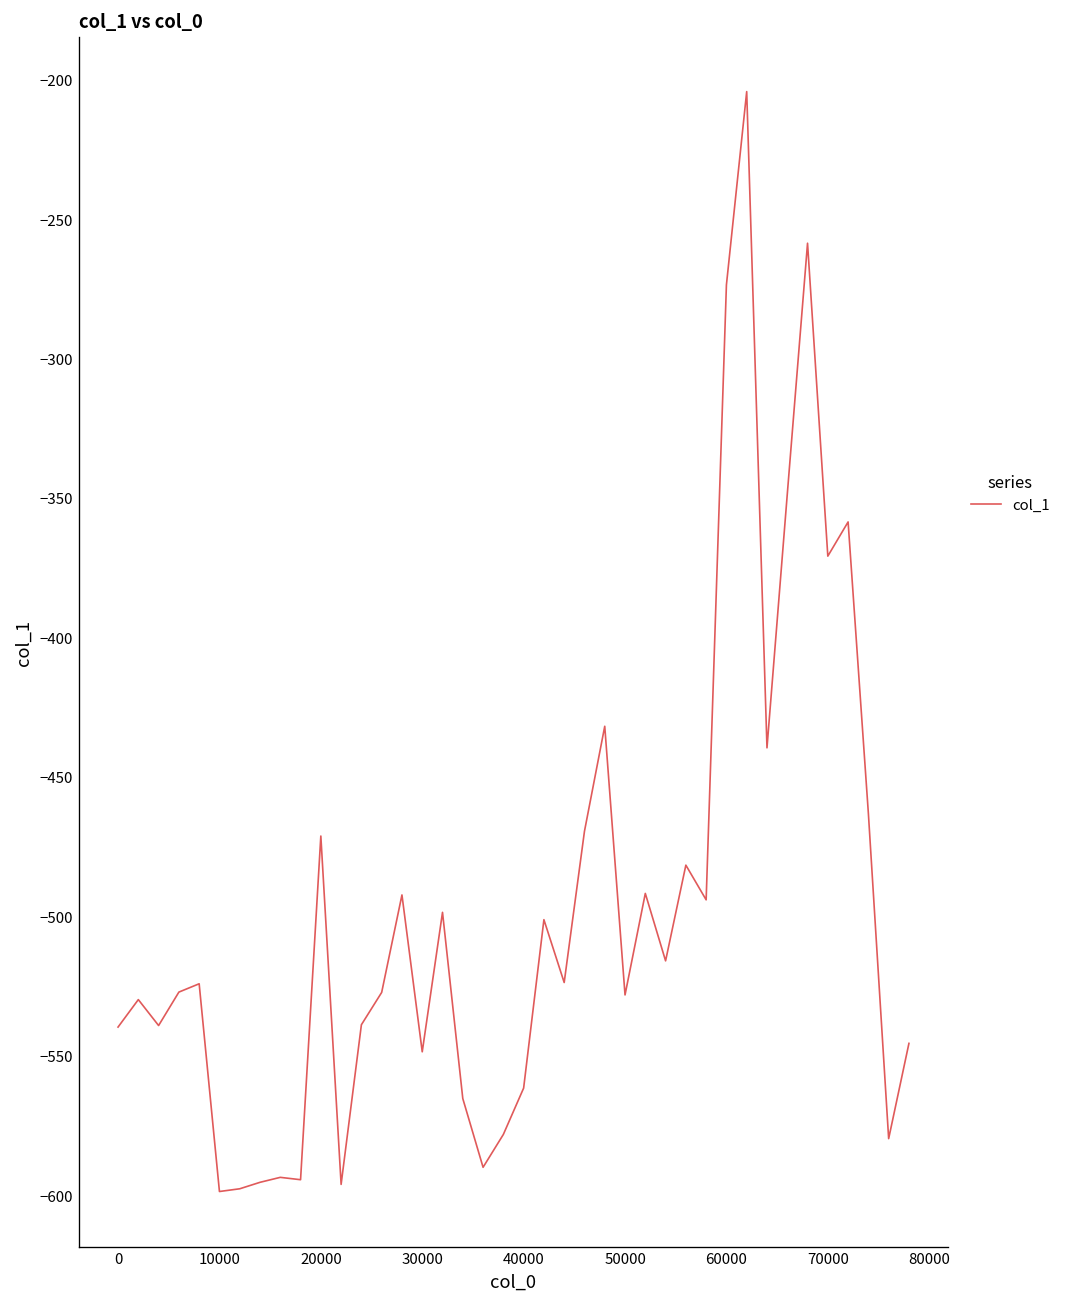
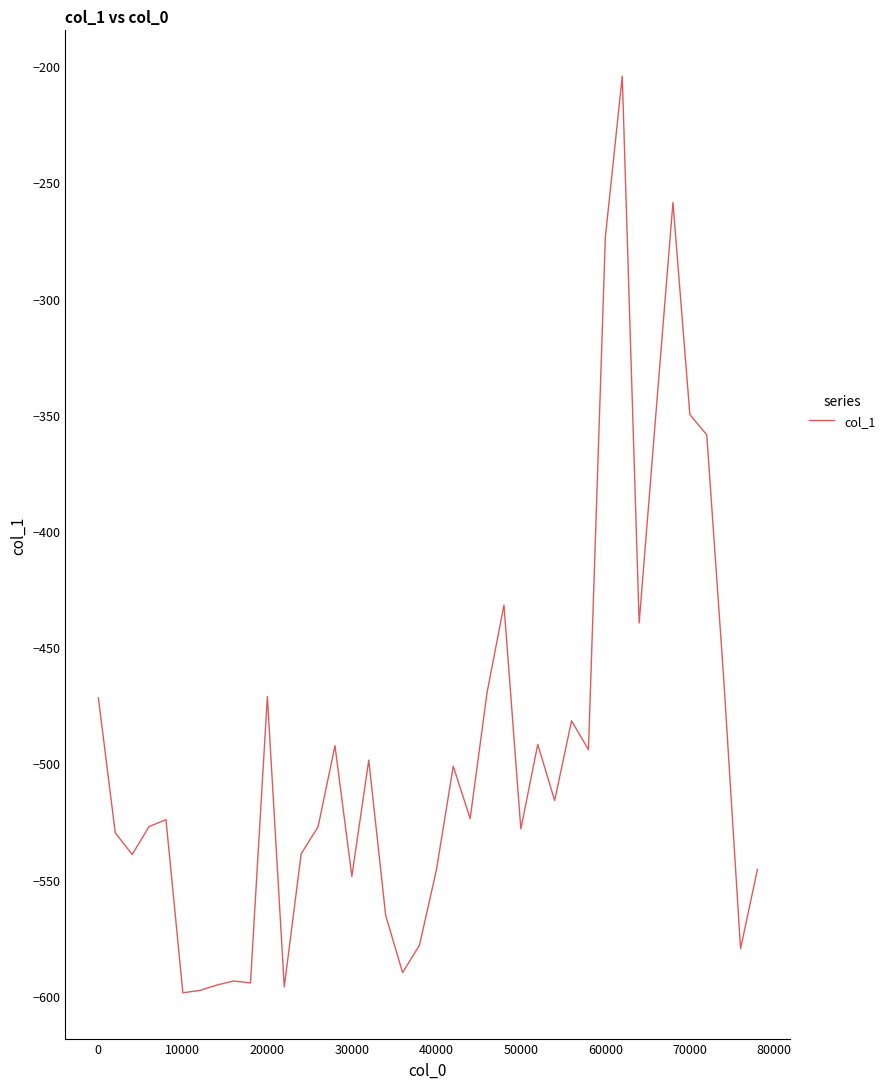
0: -540 -> -472
40000: -562 -> -546
70000: -371 -> -350
